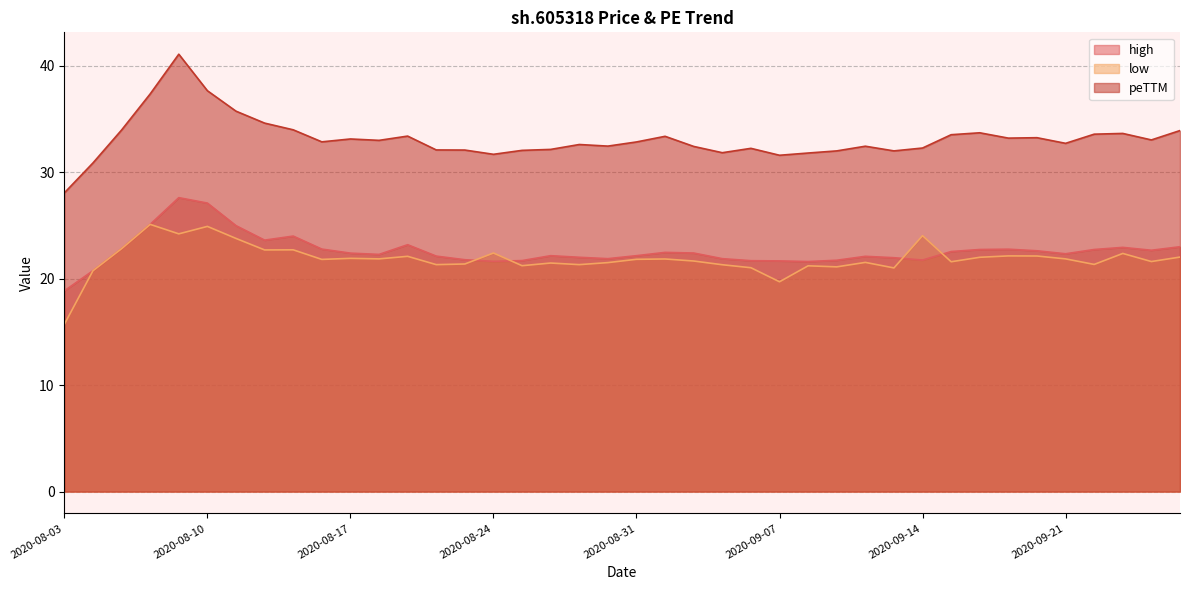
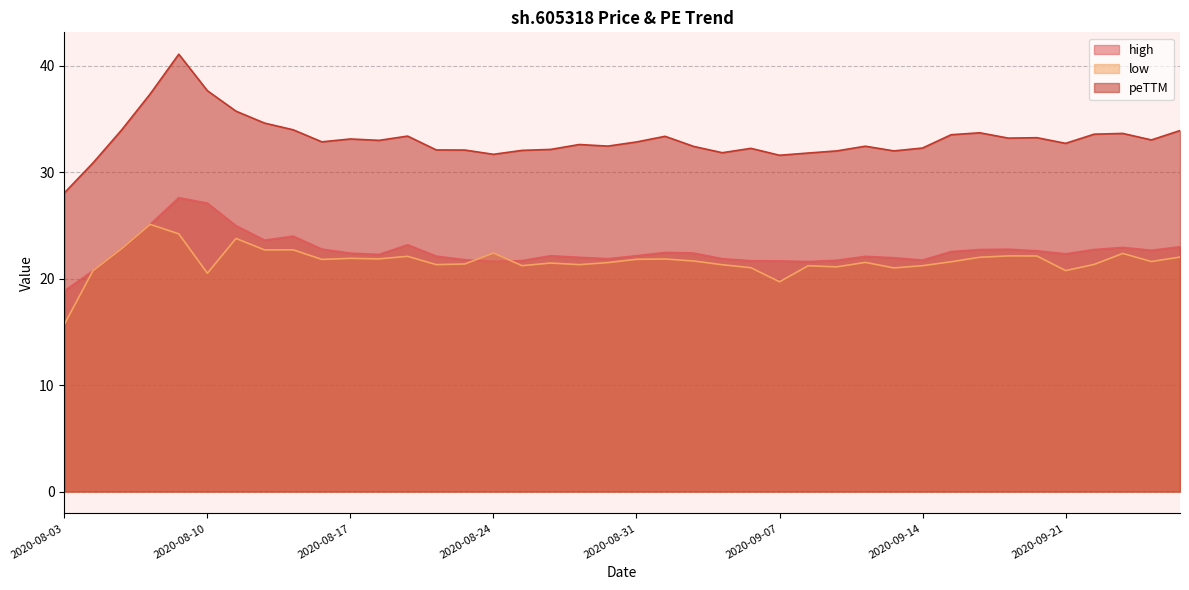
low, 2020-08-10: 24.9 -> 20.5
low, 2020-09-14: 24.0 -> 21.2
low, 2020-09-21: 21.9 -> 20.8
